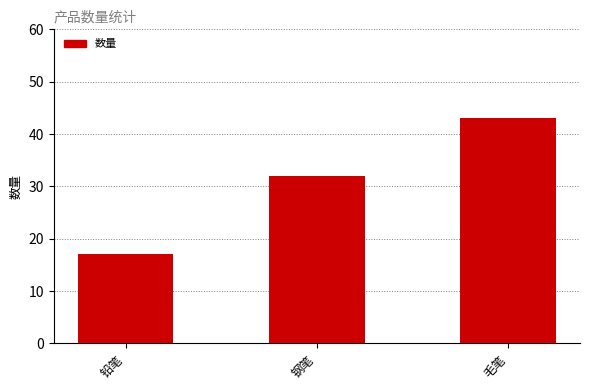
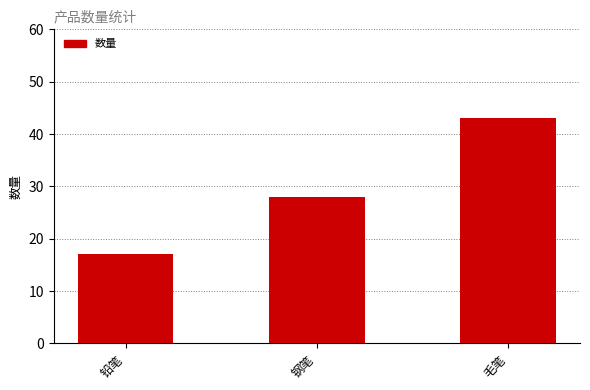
钢笔: 32 -> 28
